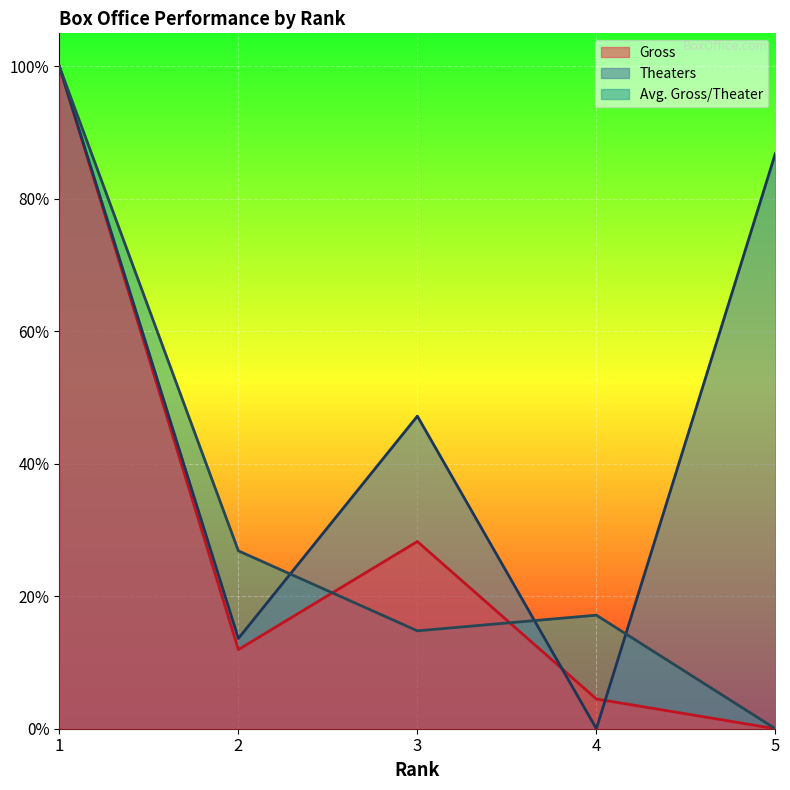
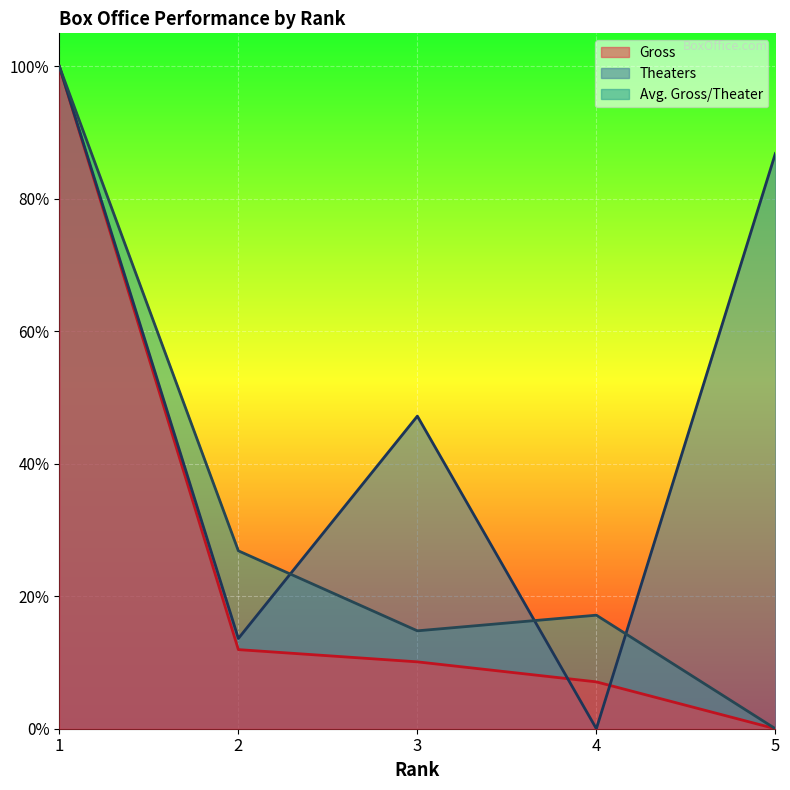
Gross, 3: 28% -> 10%
Gross, 4: 4% -> 7%
